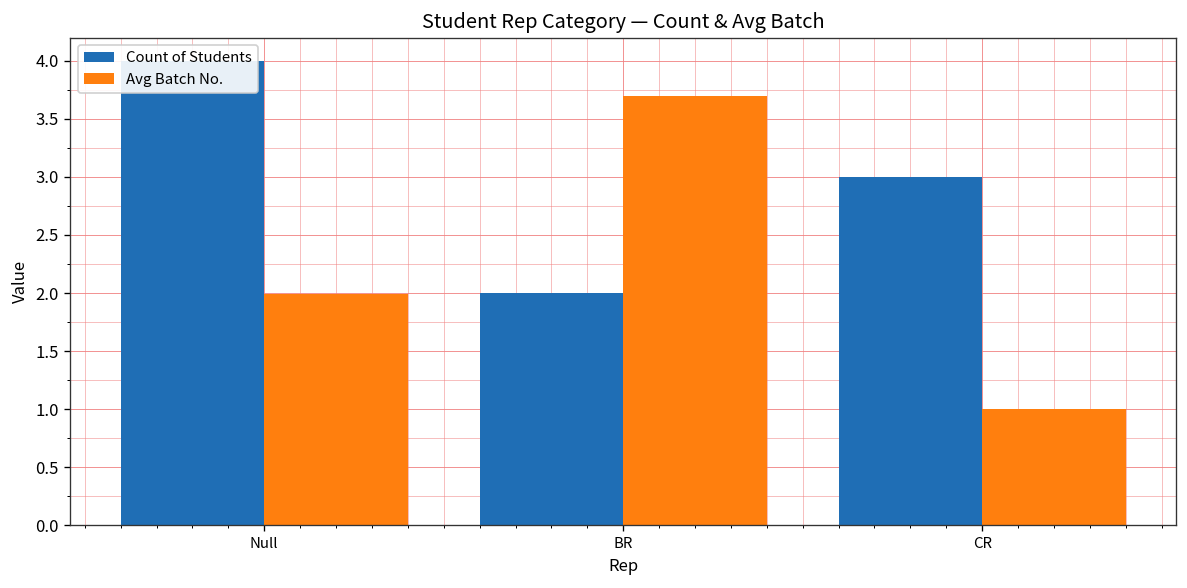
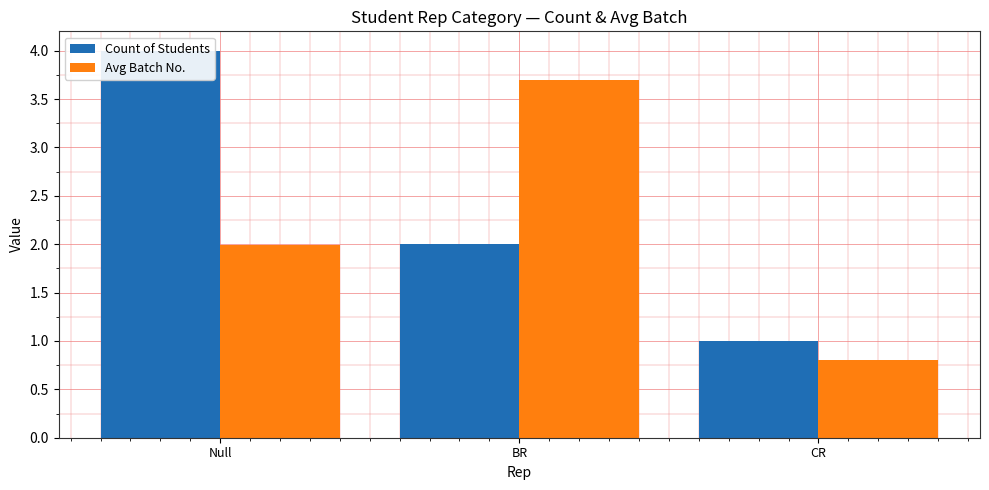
Count of Students, CR: 3 -> 1
Avg Batch No., CR: 1.0 -> 0.8
